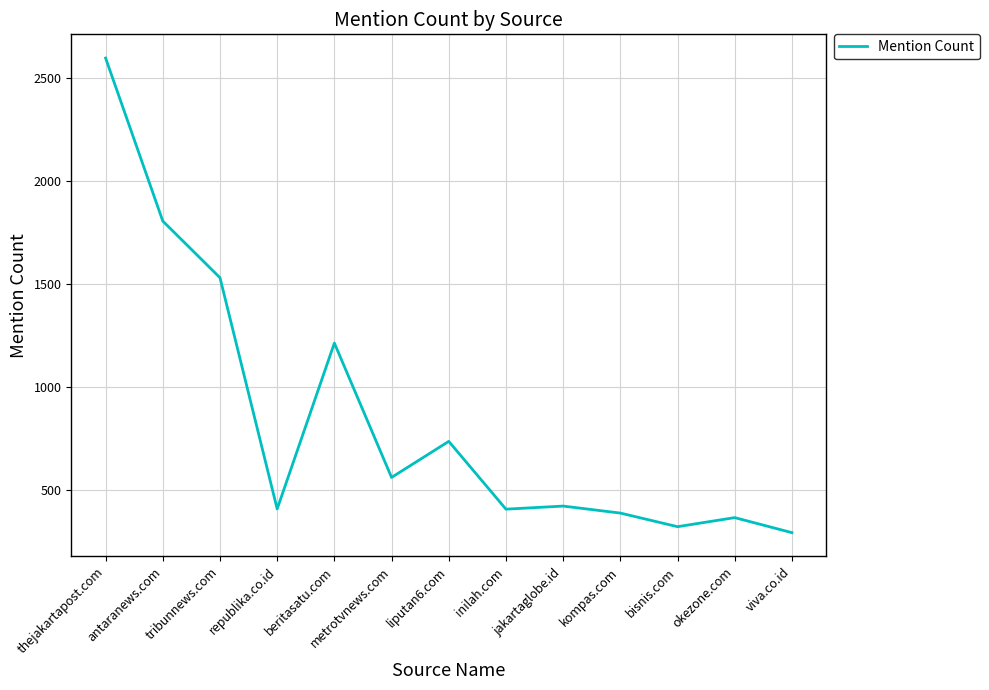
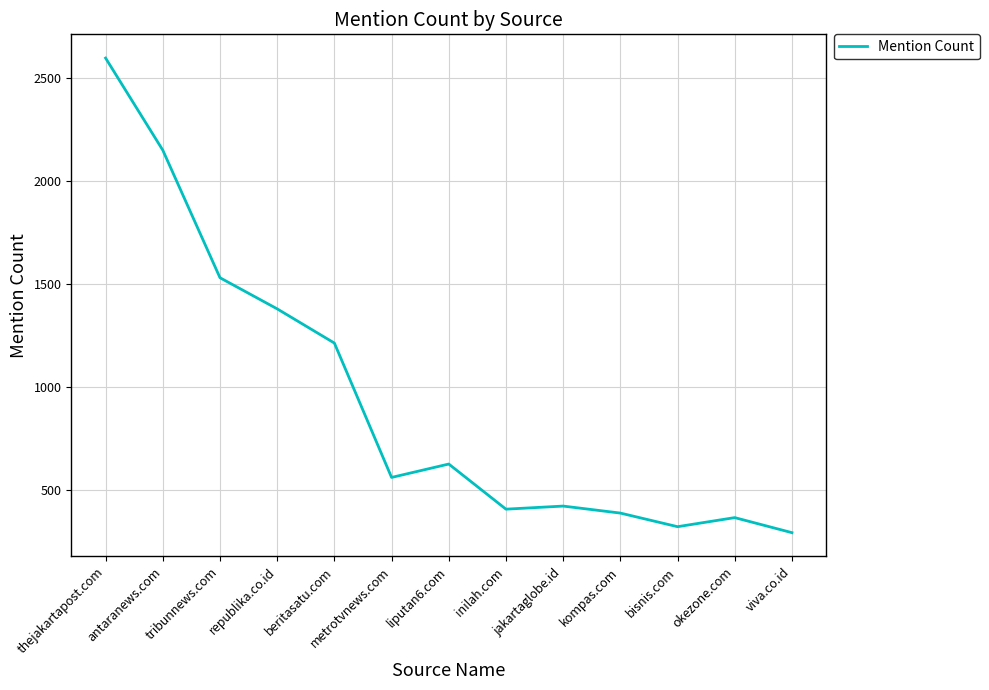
antaranews.com: 1810 -> 2150
republika.co.id: 410 -> 1380
liputan6.com: 740 -> 630
